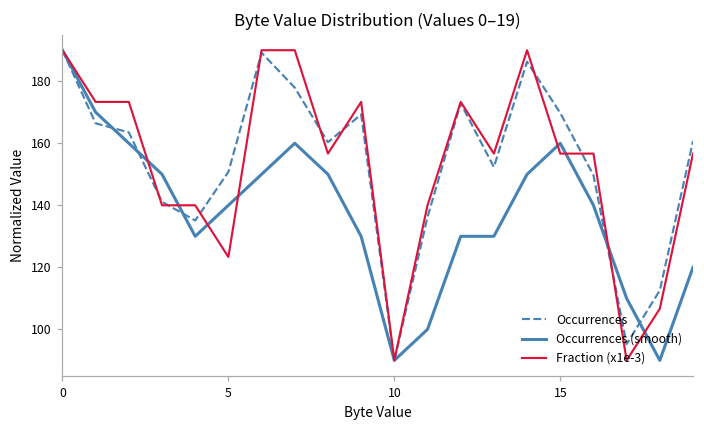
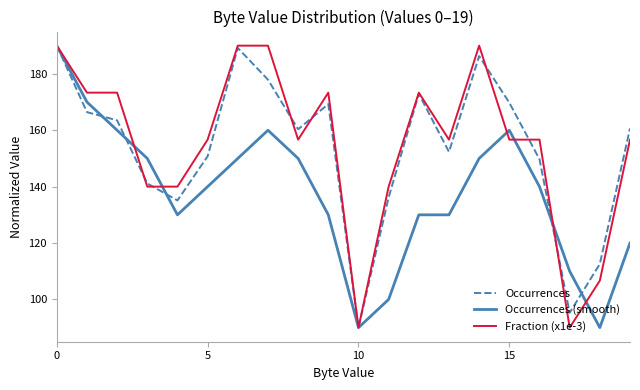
Fraction (x1e-3), 5: 123 -> 157
